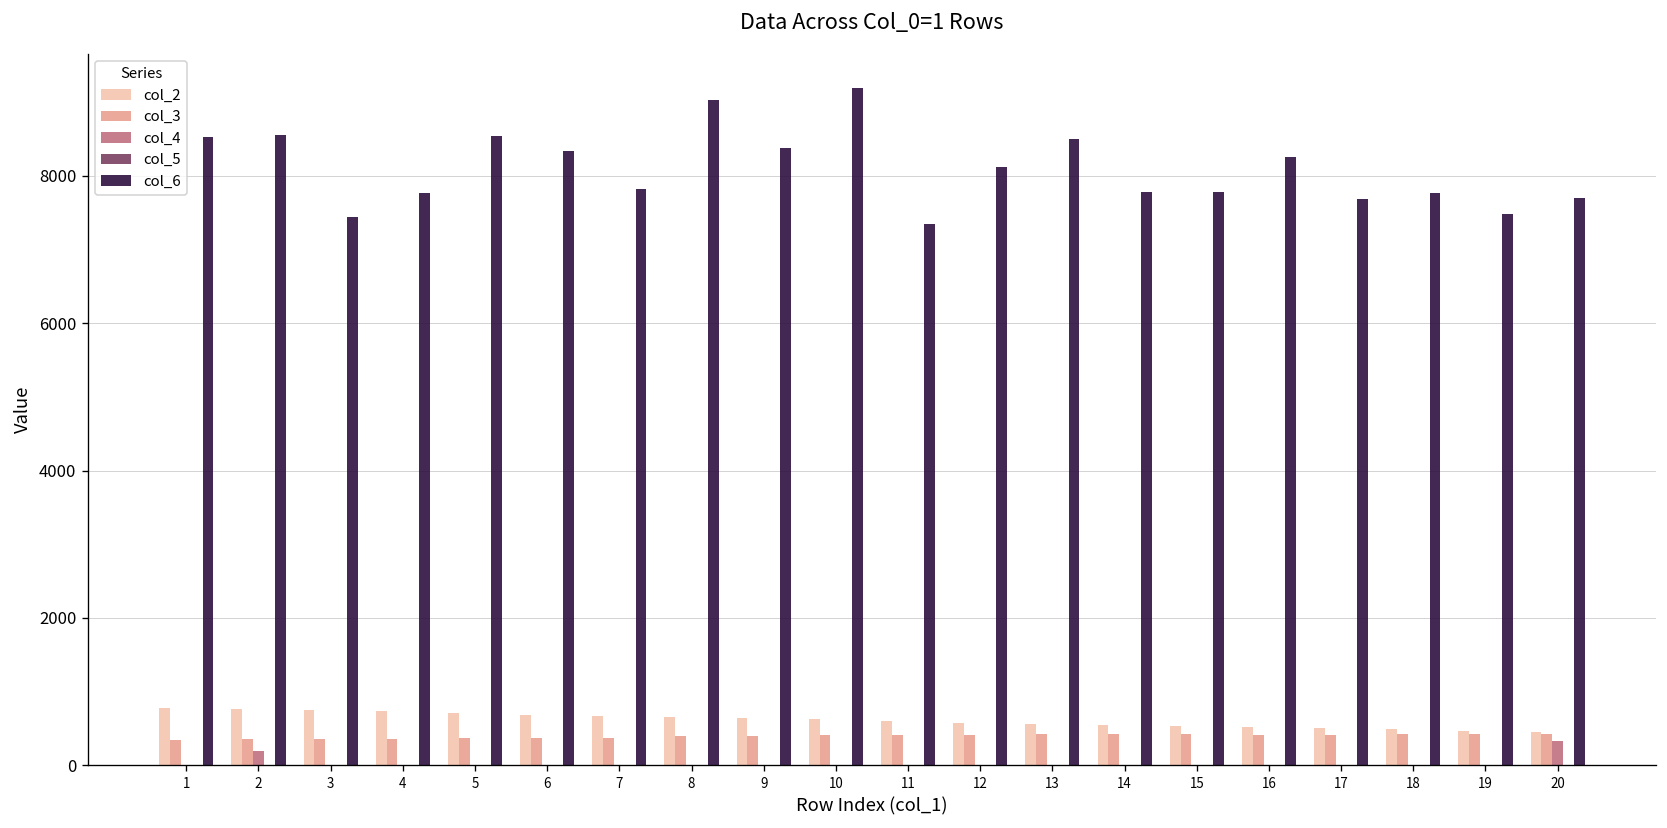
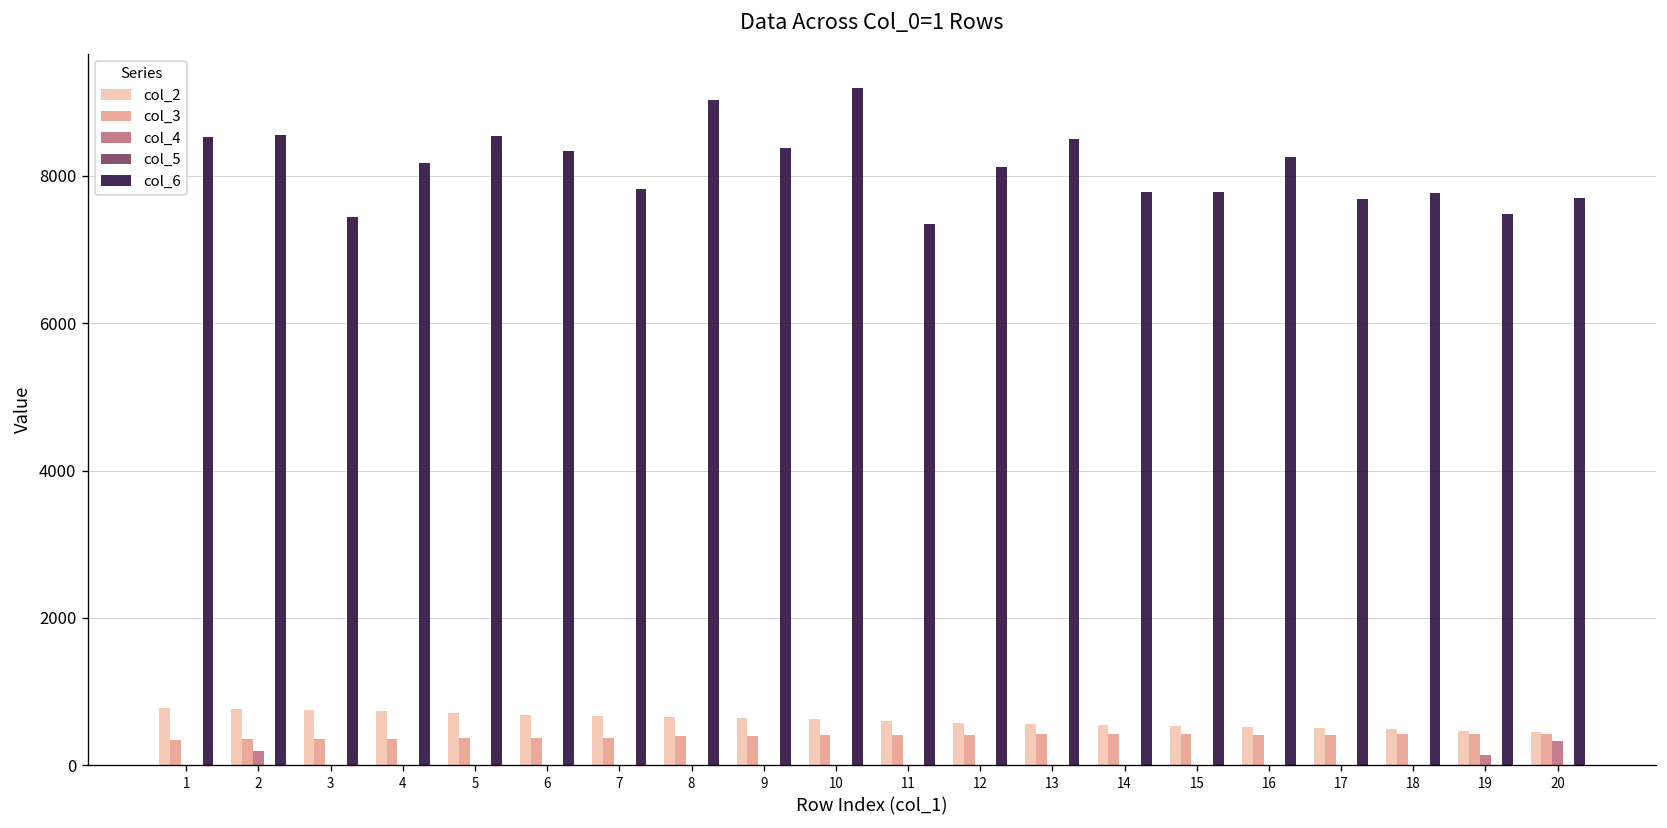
col_6, 4: 7800 -> 8200
col_4, 19: 0 -> 100
